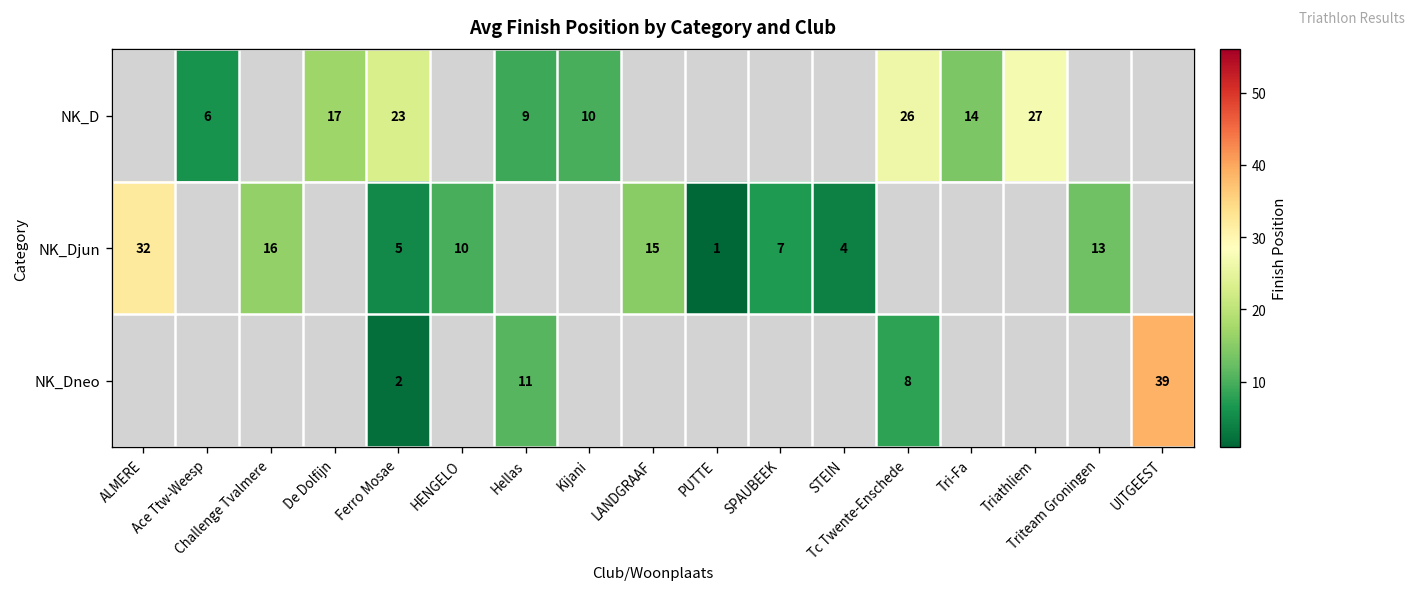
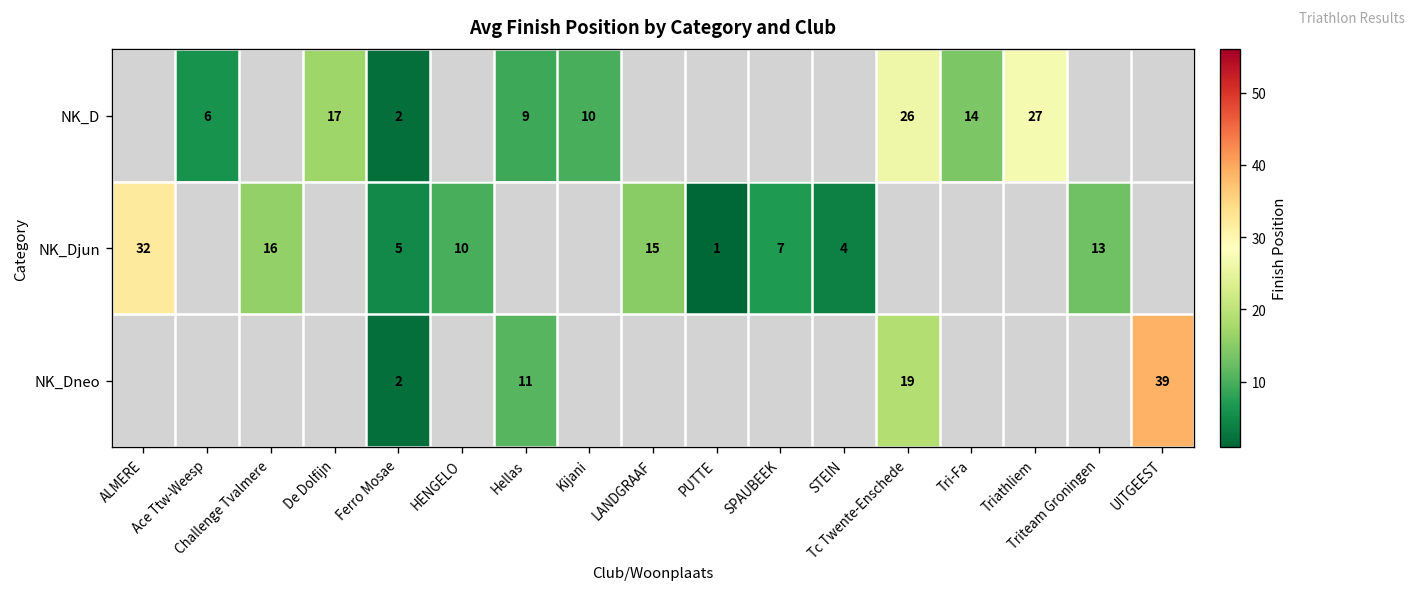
NK_D, Ferro Mosae: 23 -> 2
NK_Dneo, Tc Twente-Enschede: 8 -> 19
